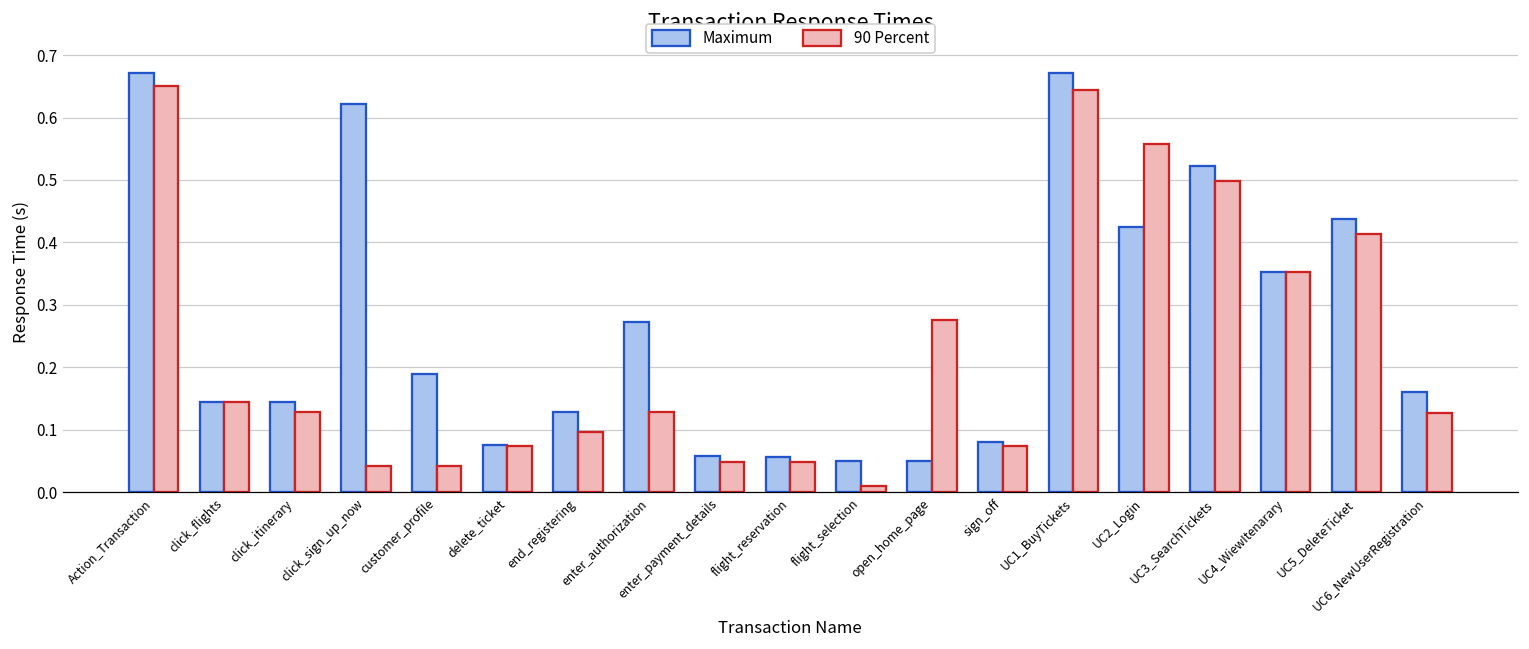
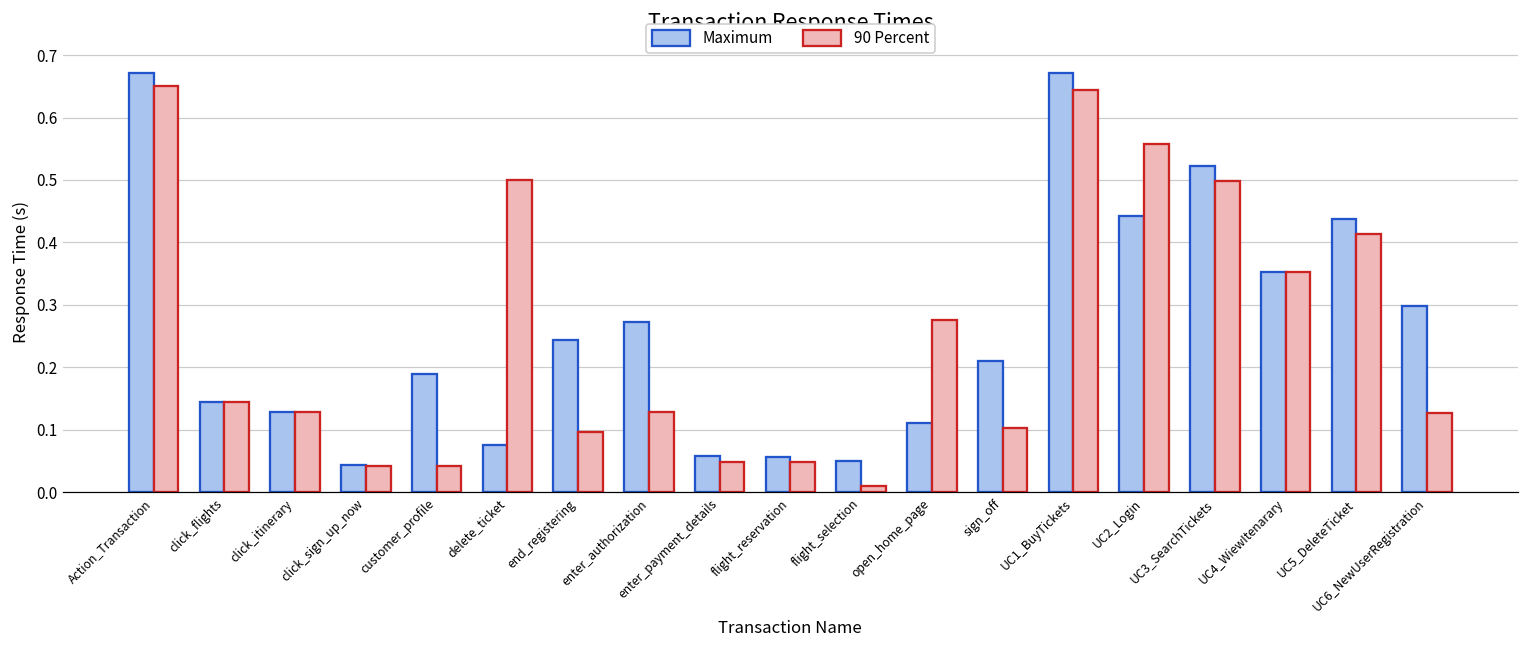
Maximum, click_itinerary: 0.15 -> 0.13
Maximum, click_sign_up_now: 0.62 -> 0.04
90 Percent, delete_ticket: 0.08 -> 0.50
Maximum, end_registering: 0.13 -> 0.24
Maximum, open_home_page: 0.05 -> 0.11
Maximum, sign_off: 0.08 -> 0.21
90 Percent, sign_off: 0.08 -> 0.10
Maximum, UC2_Login: 0.43 -> 0.44
Maximum, UC6_NewUserRegistration: 0.16 -> 0.30
